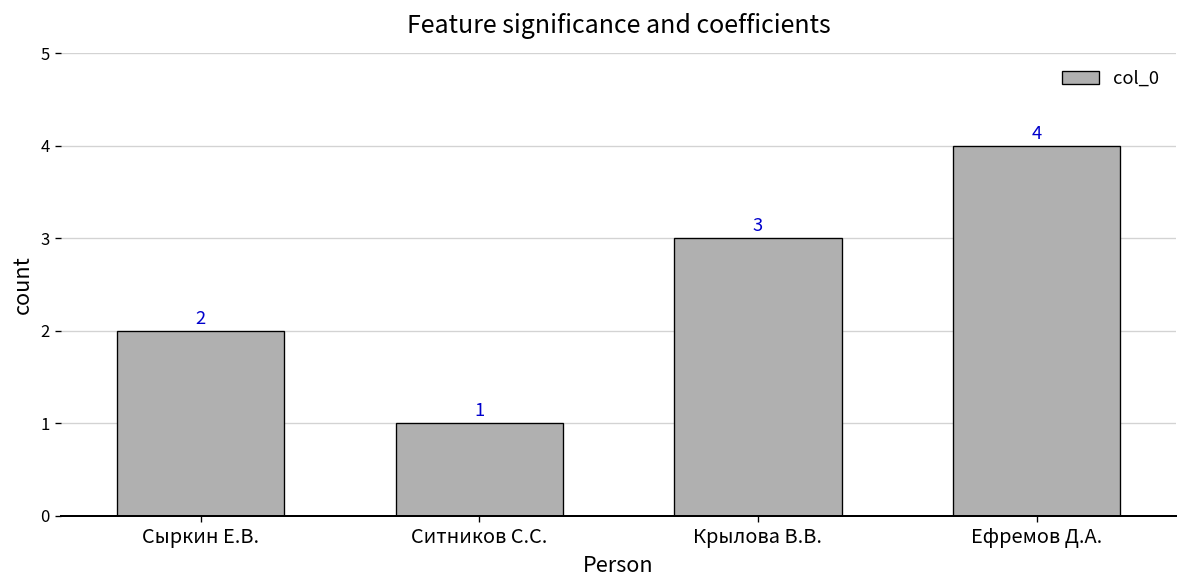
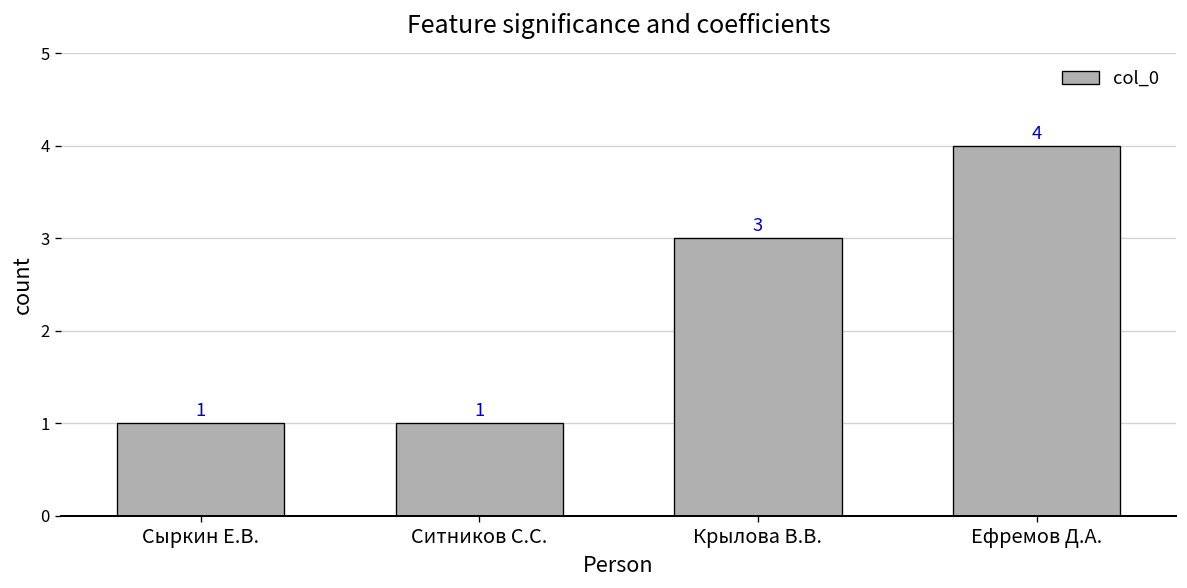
Сыркин Е.В.: 2 -> 1
